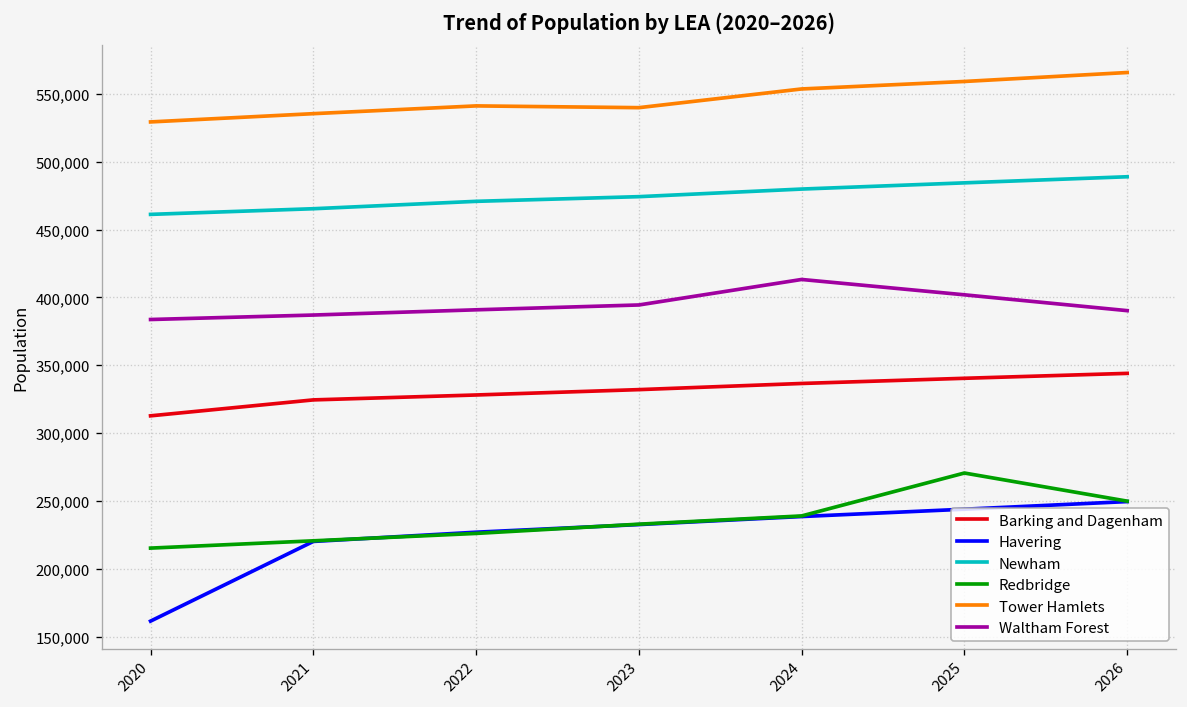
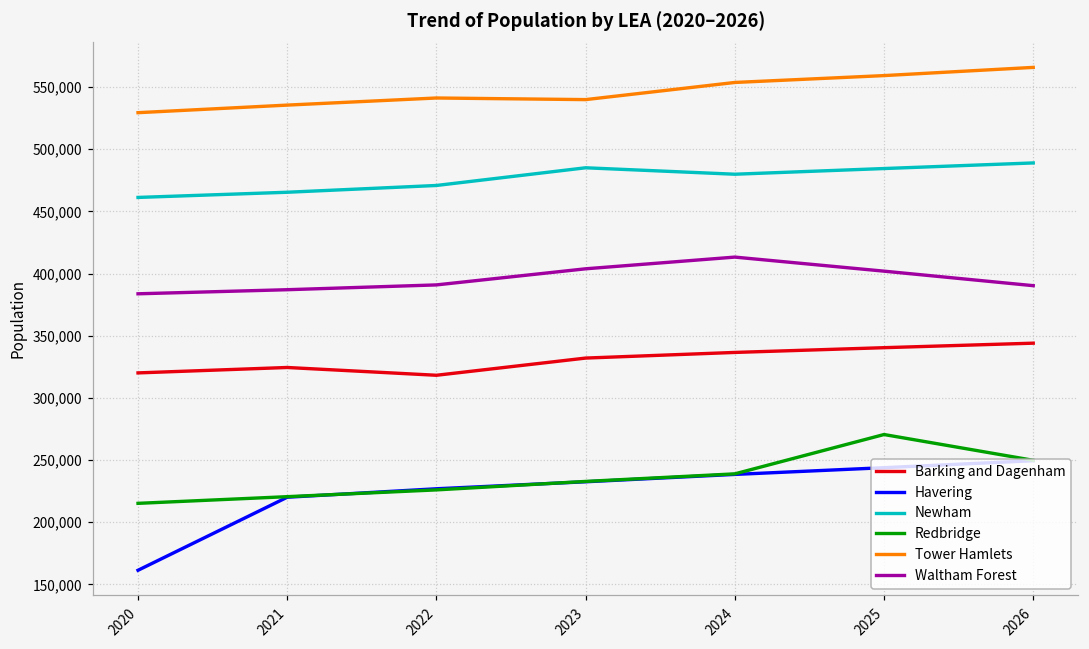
Barking and Dagenham, 2020: 313,000 -> 320,000
Barking and Dagenham, 2022: 328,000 -> 318,000
Newham, 2023: 474,000 -> 485,000
Waltham Forest, 2023: 394,000 -> 404,000
